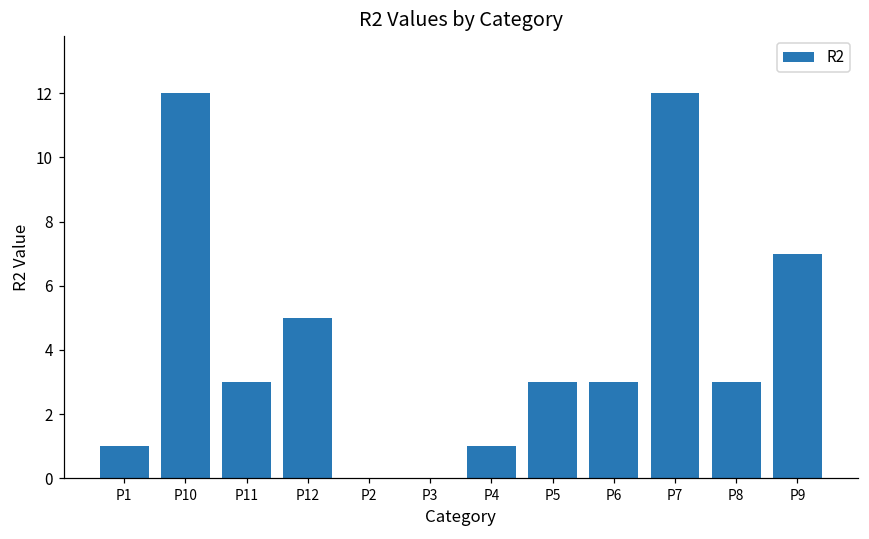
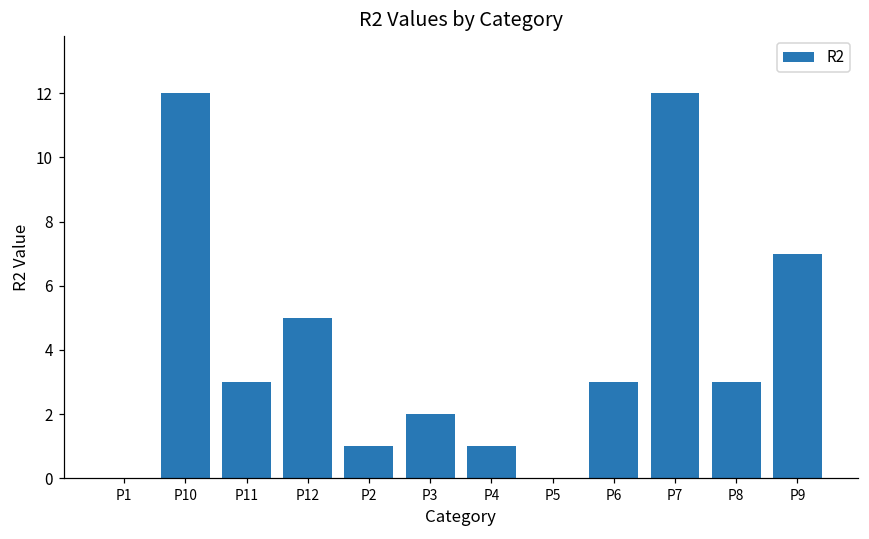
P1: 1 -> 0
P2: 0 -> 1
P3: 0 -> 2
P5: 3 -> 0
